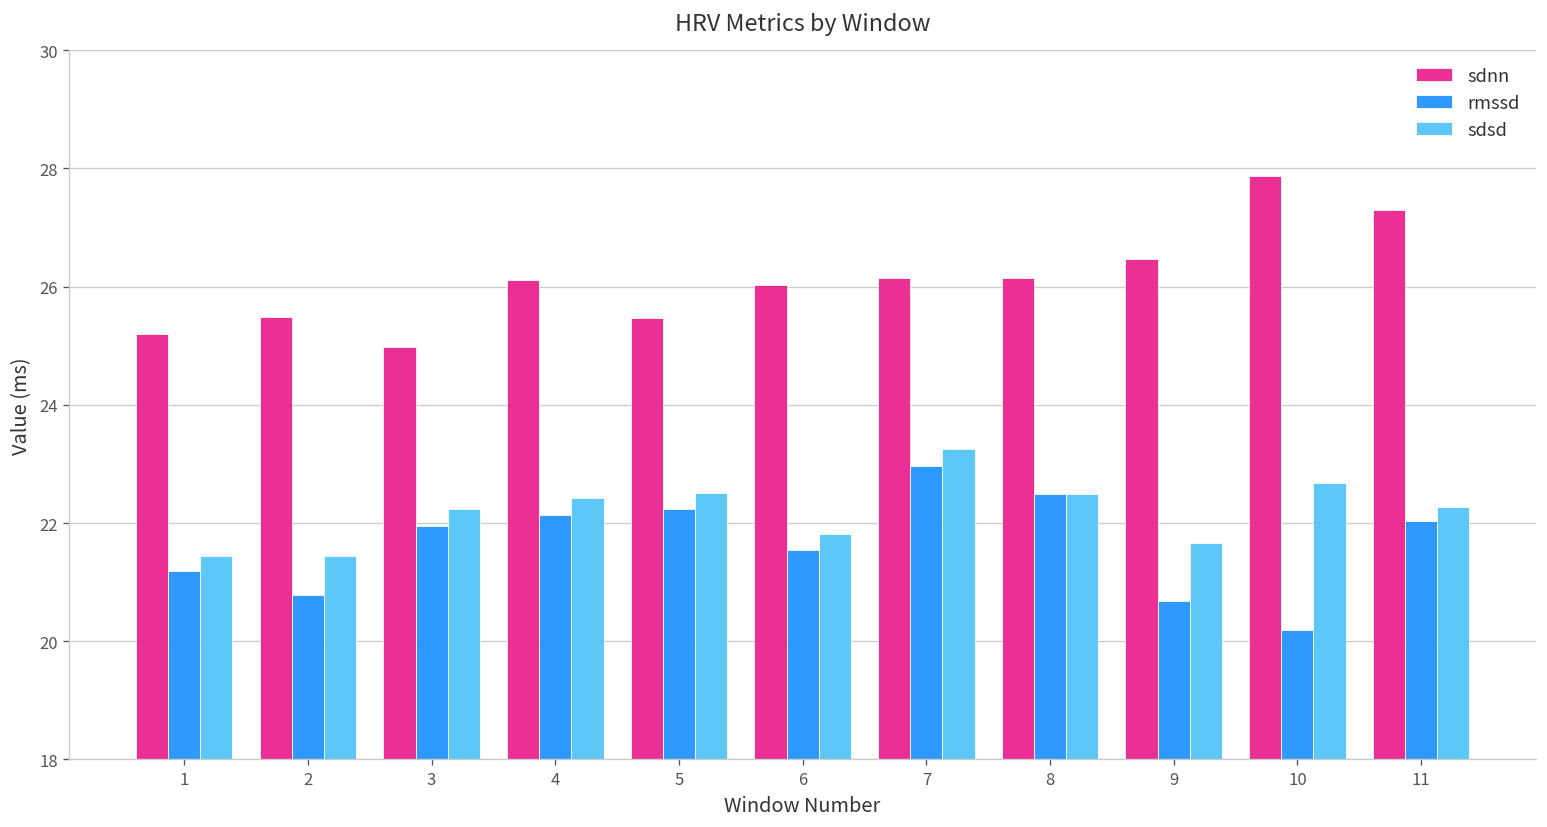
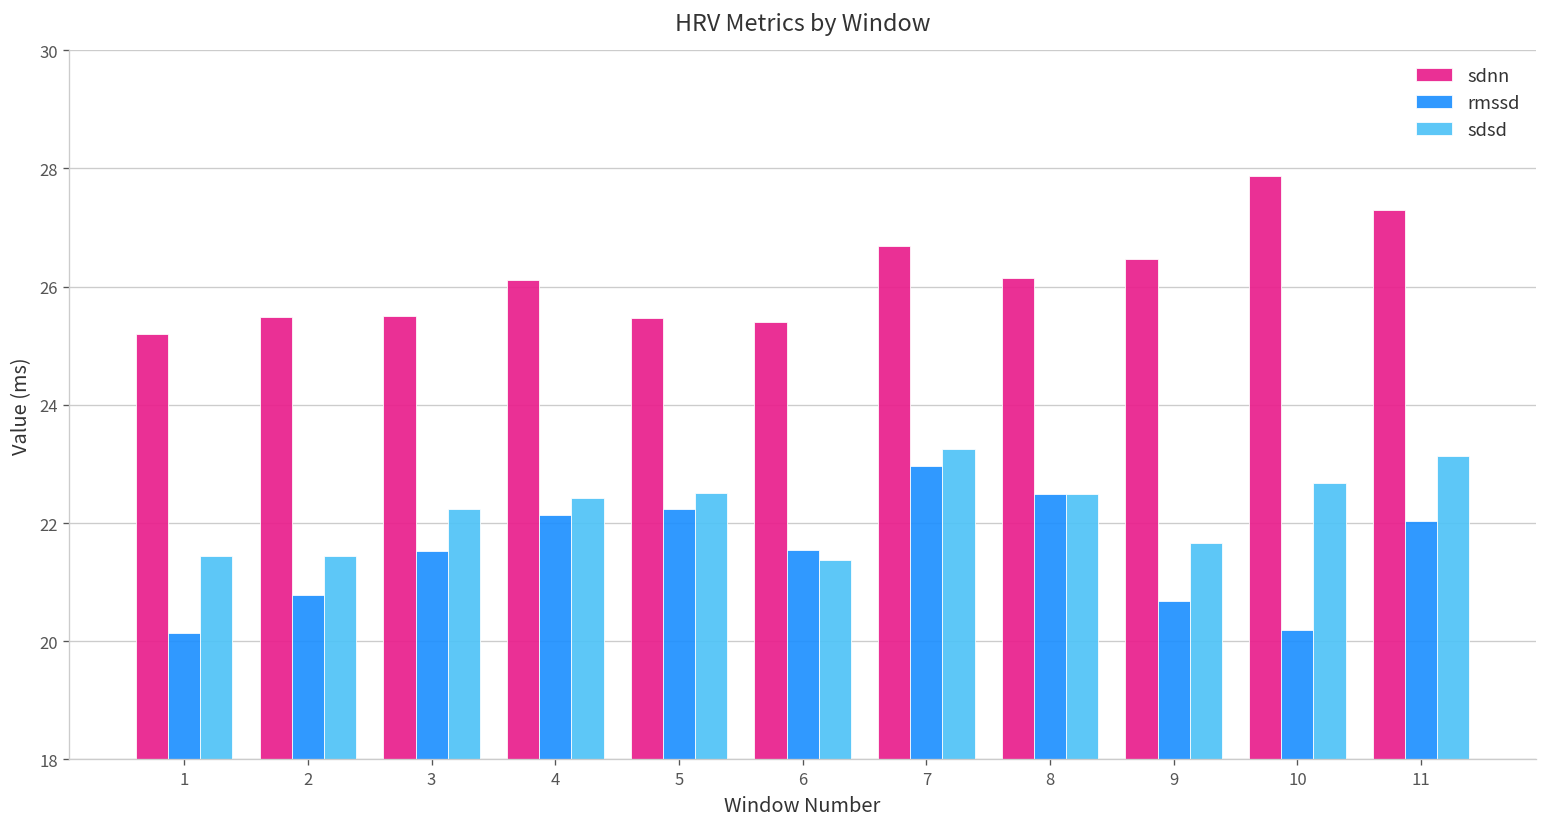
rmssd, 1: 21.2 -> 20.1
sdnn, 3: 25.0 -> 25.5
rmssd, 3: 22.0 -> 21.5
sdnn, 6: 26.0 -> 25.4
sdsd, 6: 21.8 -> 21.4
sdnn, 7: 26.2 -> 26.7
sdsd, 11: 22.3 -> 23.1
